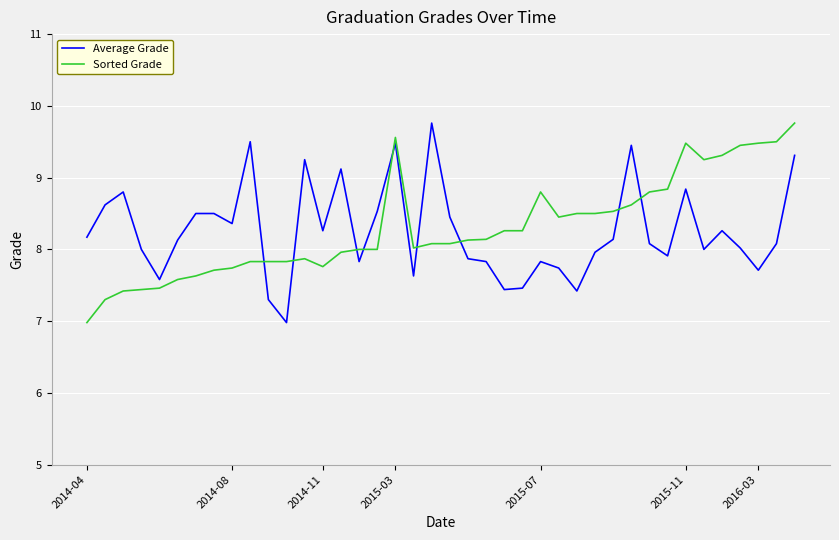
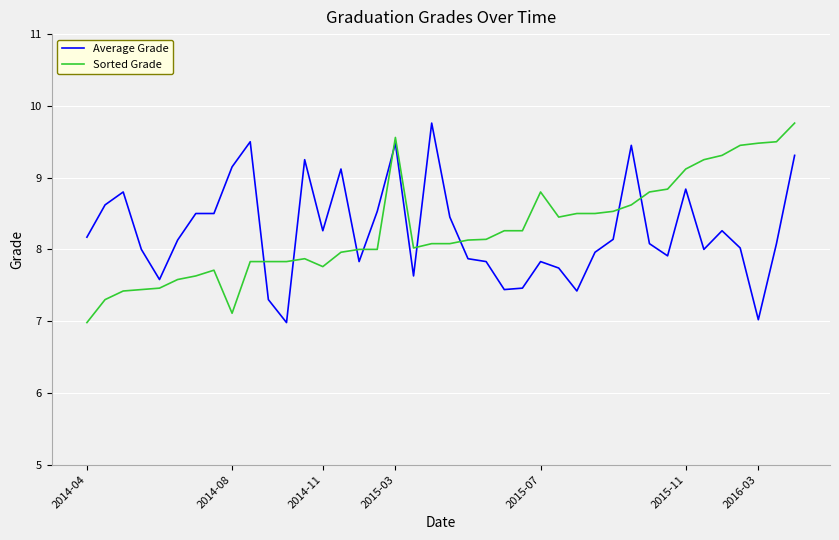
Average Grade, 2014-08: 8.4 -> 9.2
Sorted Grade, 2014-08: 7.7 -> 7.1
Sorted Grade, 2015-11: 9.5 -> 9.1
Average Grade, 2016-03: 7.7 -> 7.0
